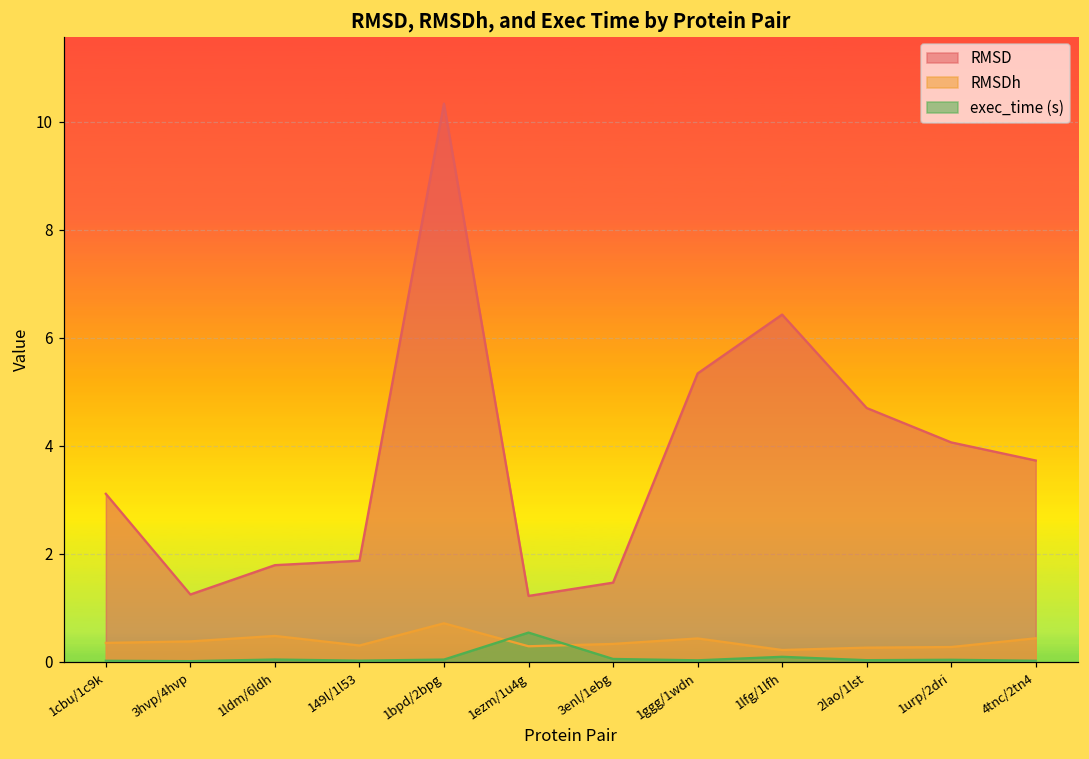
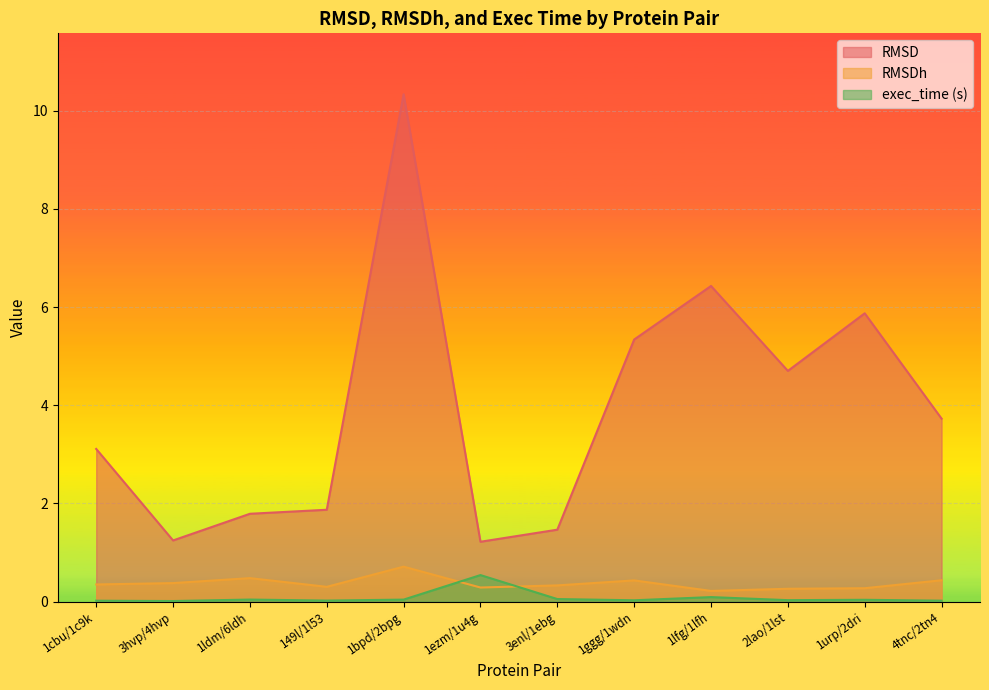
RMSD, 1urp/2dri: 4.1 -> 5.9
